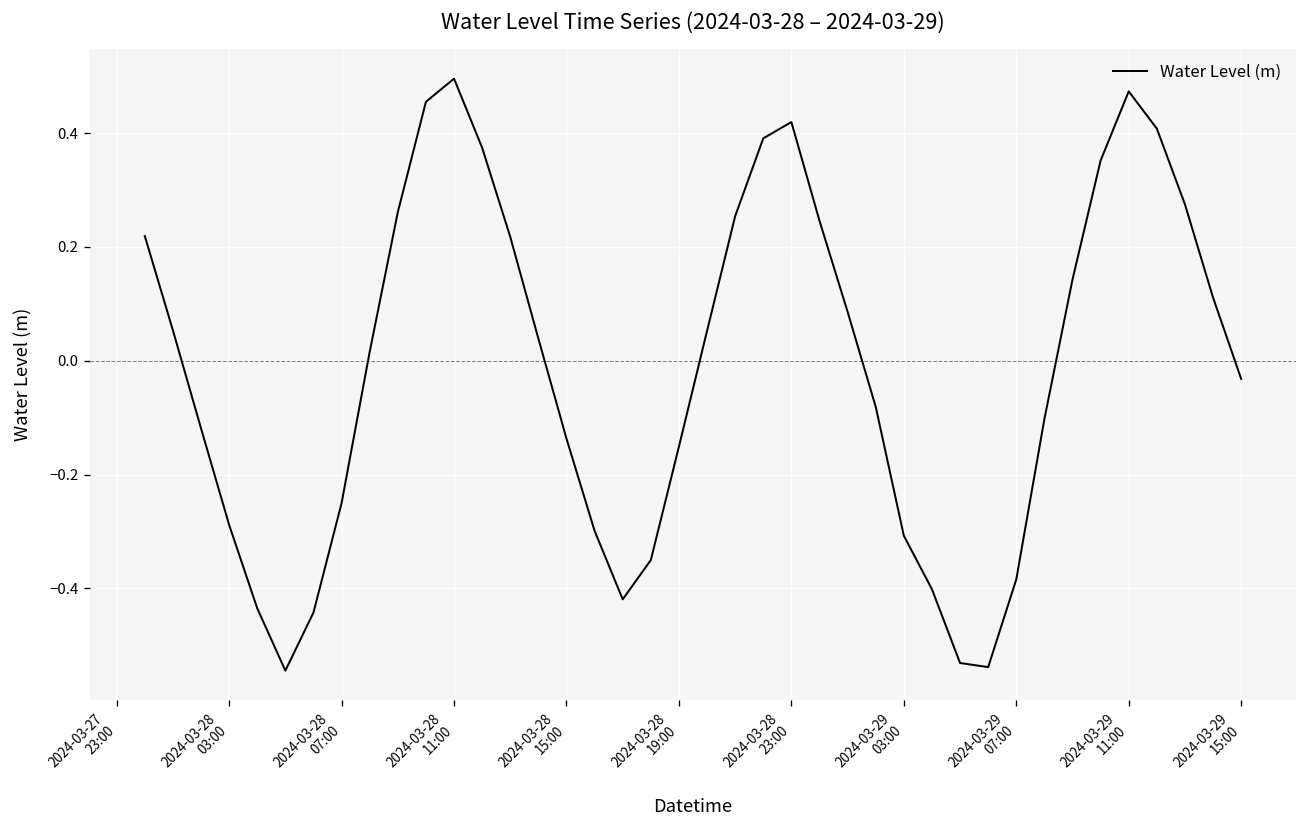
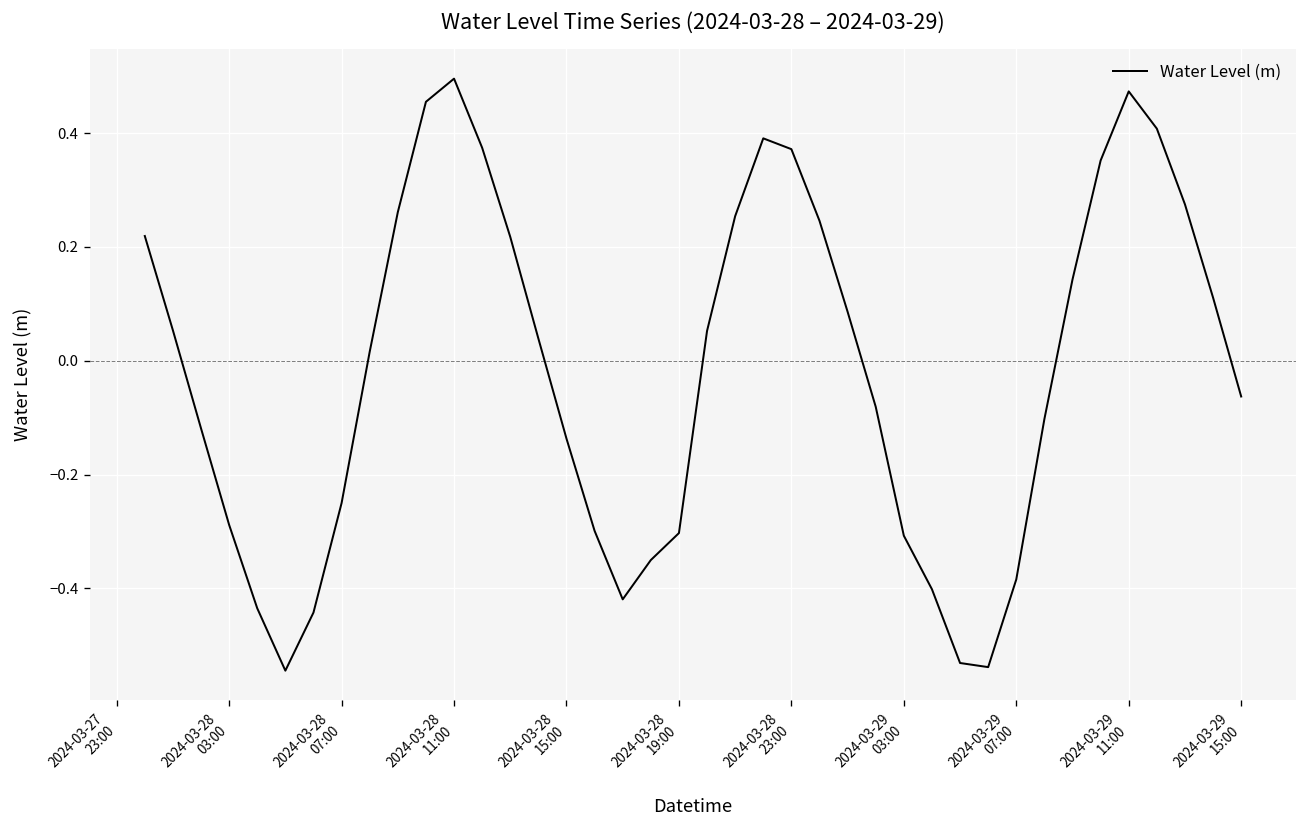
2024-03-28 19:00: -0.15 -> -0.30
2024-03-28 23:00: 0.42 -> 0.37
2024-03-29 15:00: -0.03 -> -0.06
